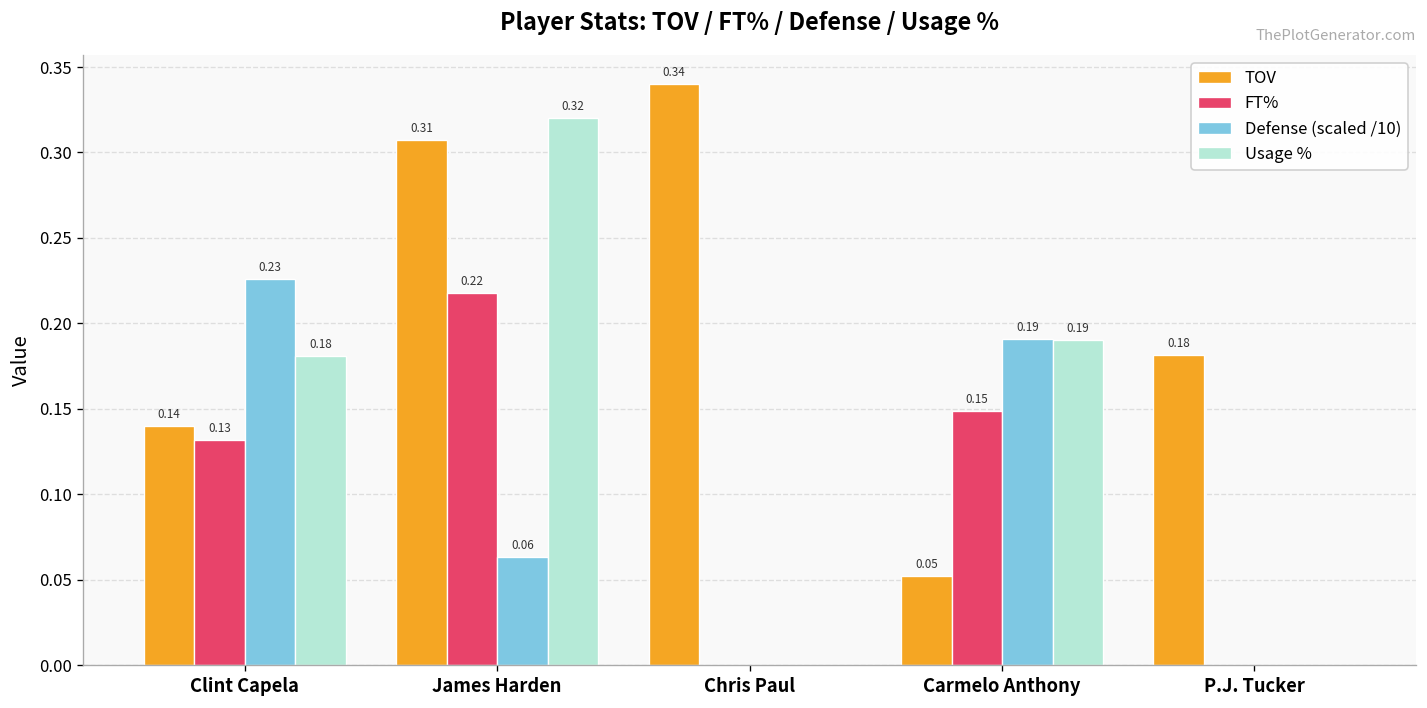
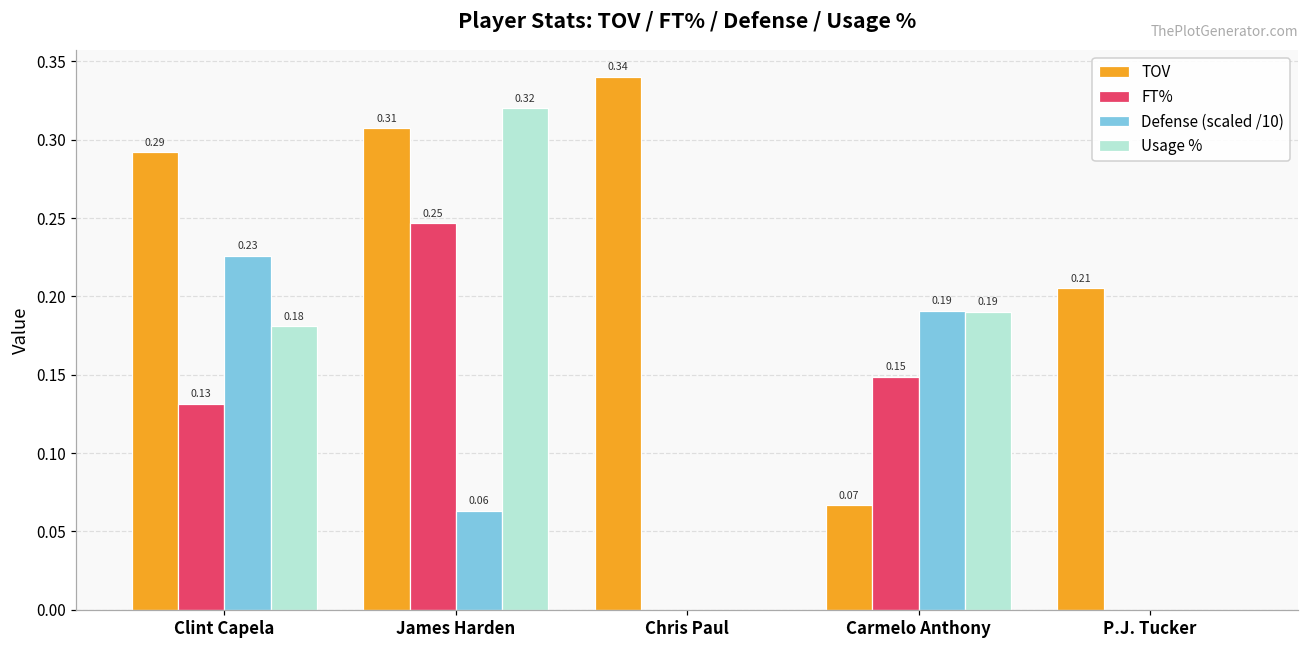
TOV, Clint Capela: 0.14 -> 0.29
FT%, James Harden: 0.22 -> 0.25
TOV, Carmelo Anthony: 0.05 -> 0.07
TOV, P.J. Tucker: 0.18 -> 0.21
